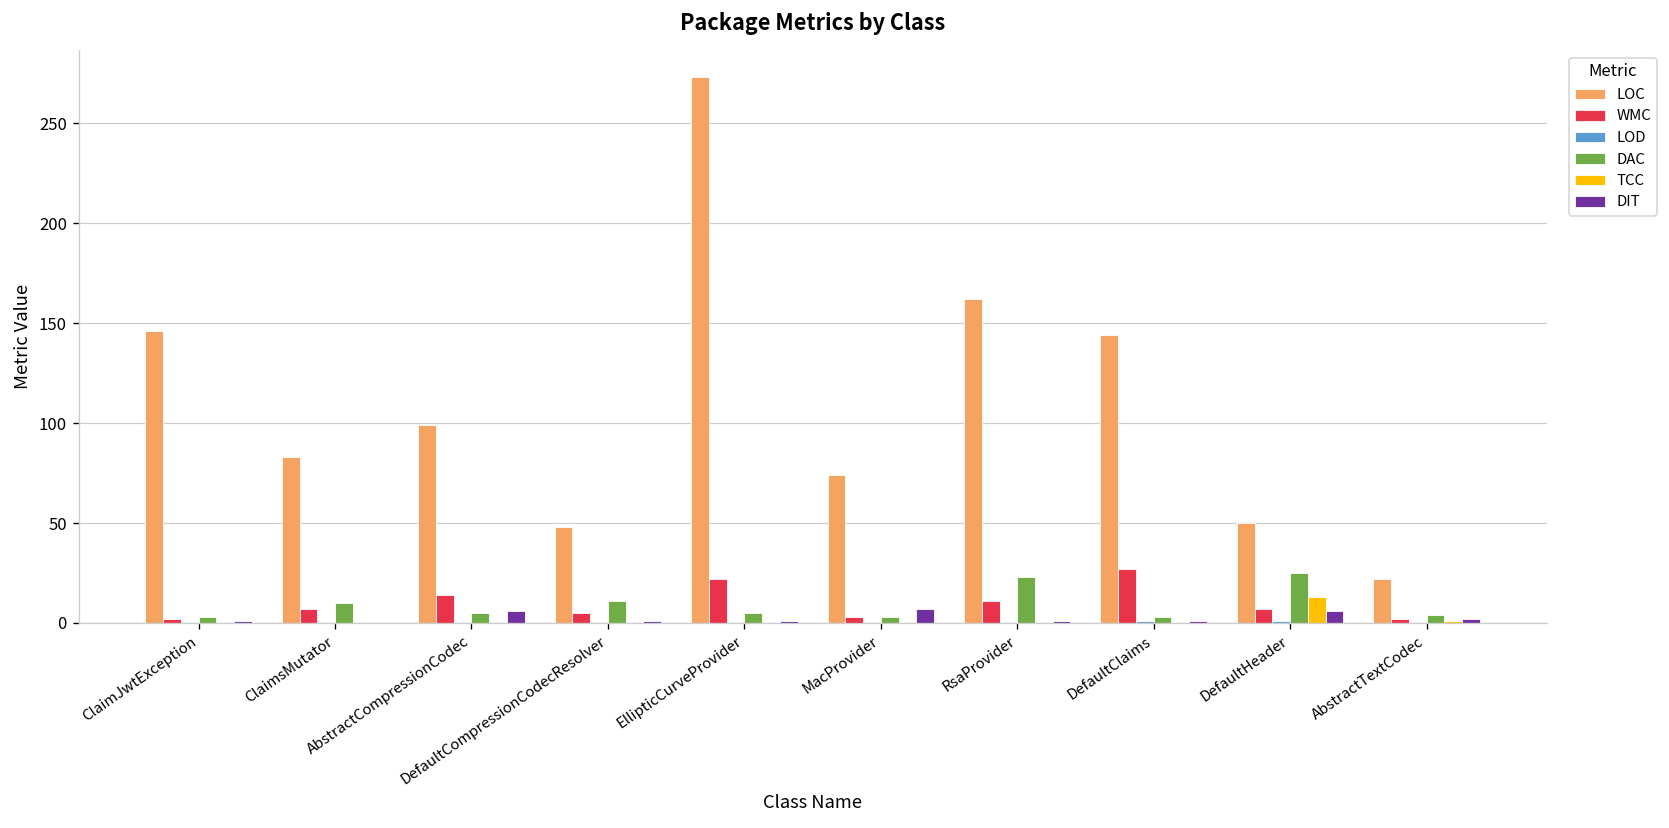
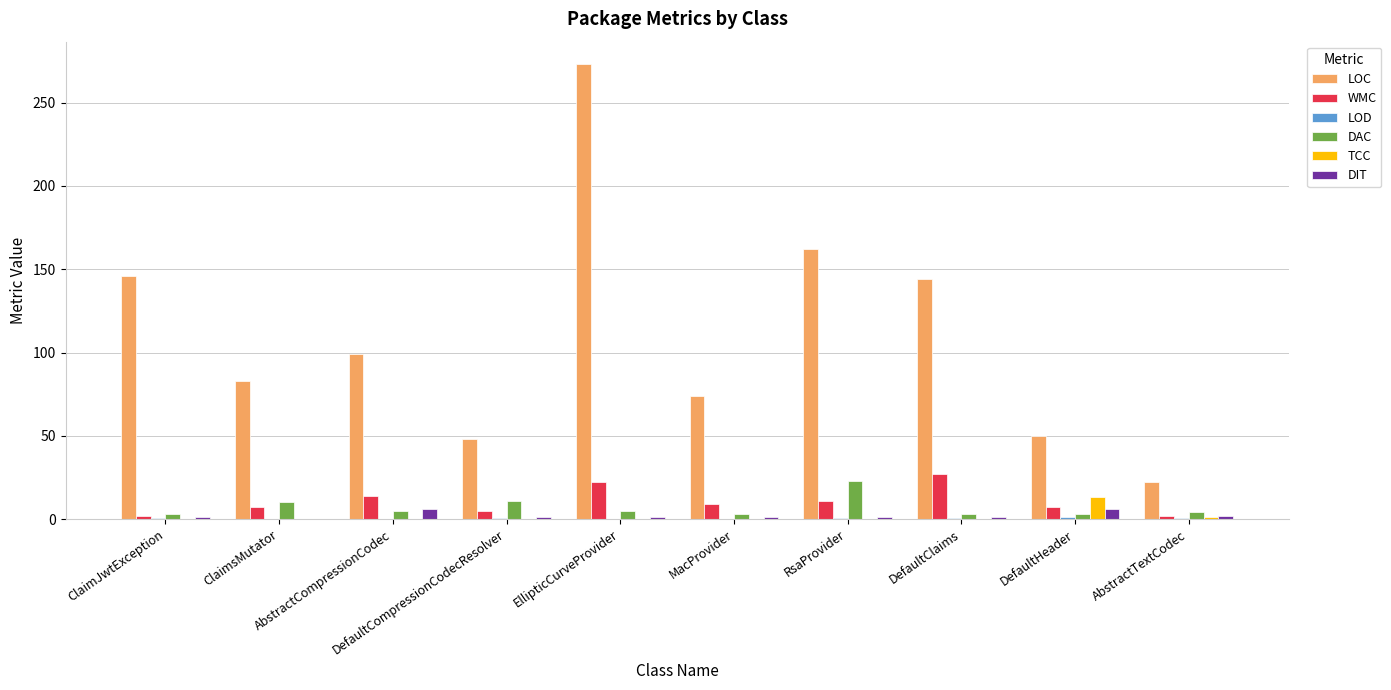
WMC, MacProvider: 3 -> 9
DIT, MacProvider: 7 -> 1
DAC, DefaultHeader: 25 -> 3
